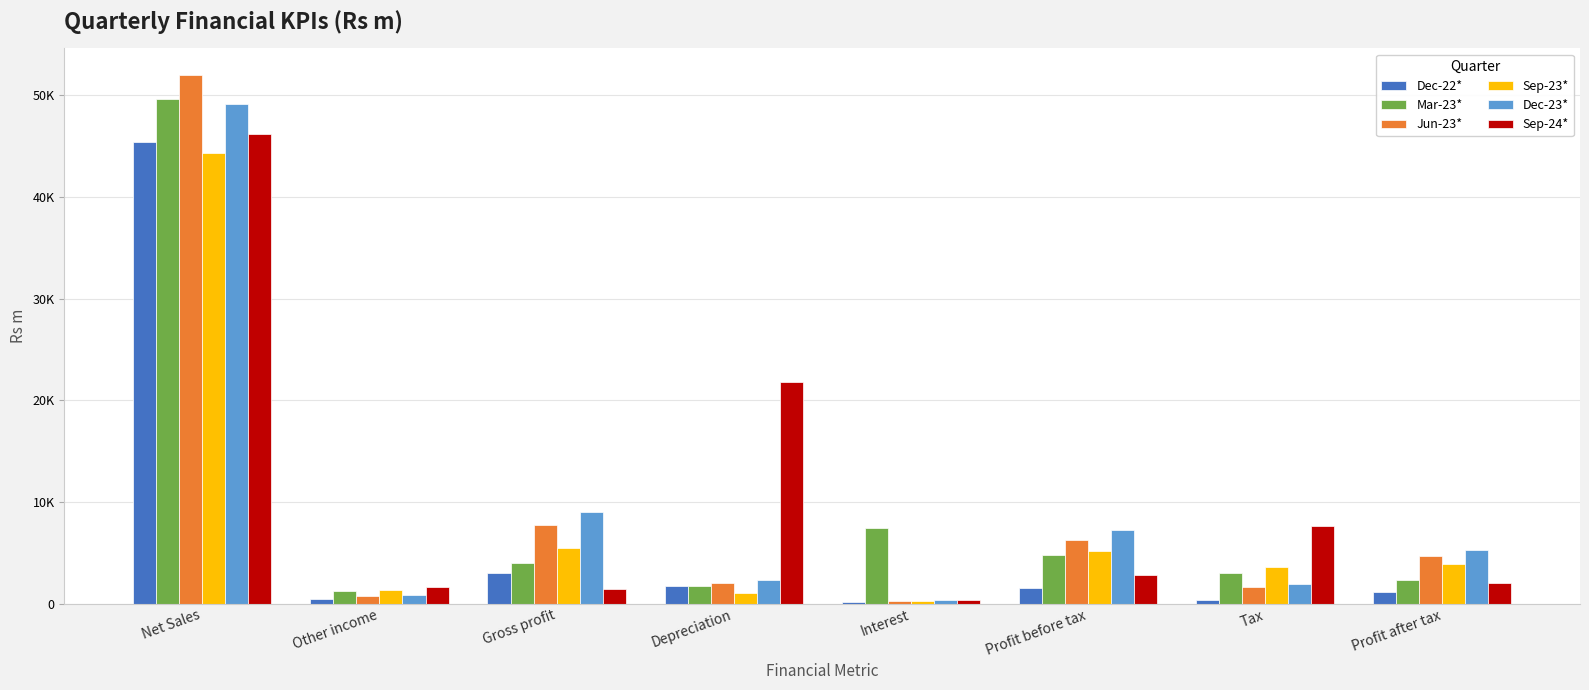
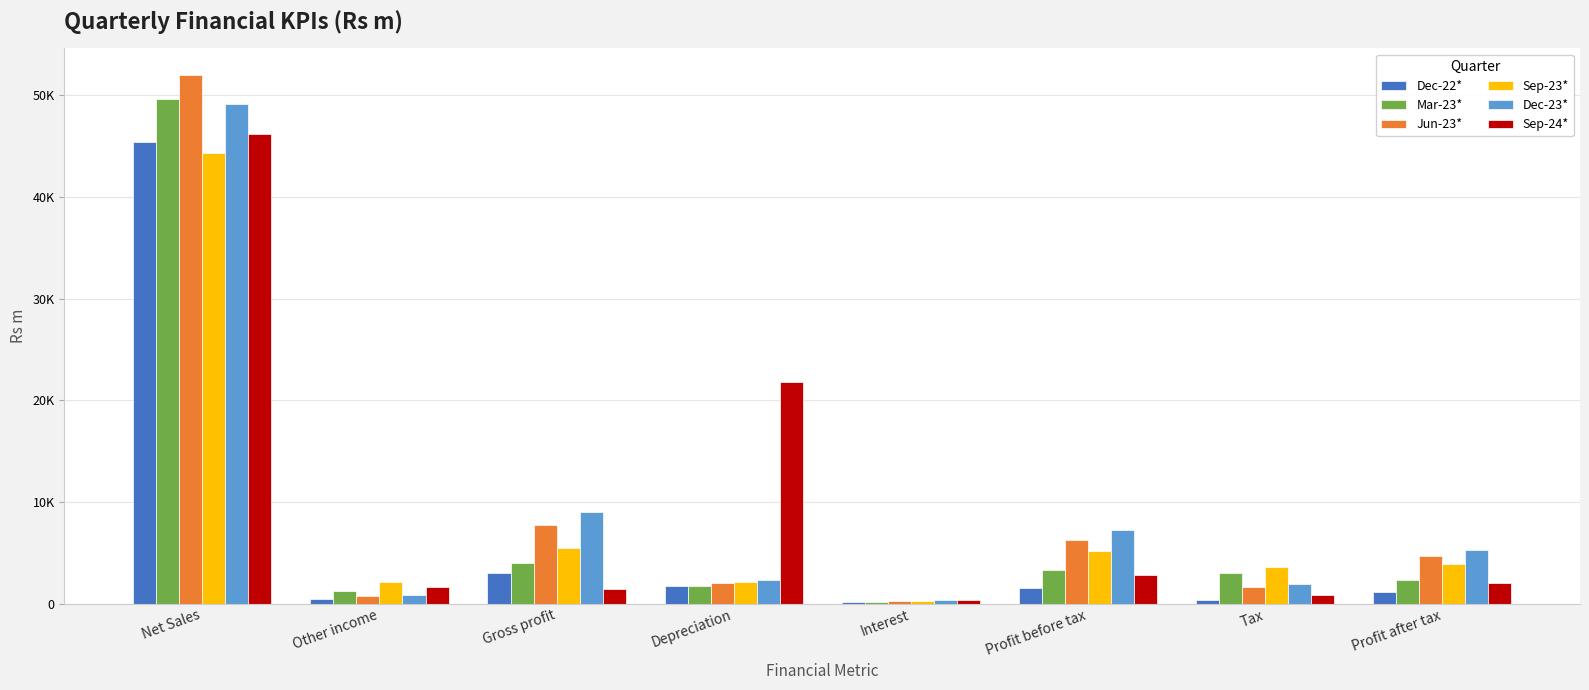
Sep-23*, Other income: 1300 -> 2100
Sep-23*, Depreciation: 1100 -> 2100
Mar-23*, Interest: 7500 -> 200
Mar-23*, Profit before tax: 4800 -> 3300
Sep-24*, Tax: 7700 -> 800
